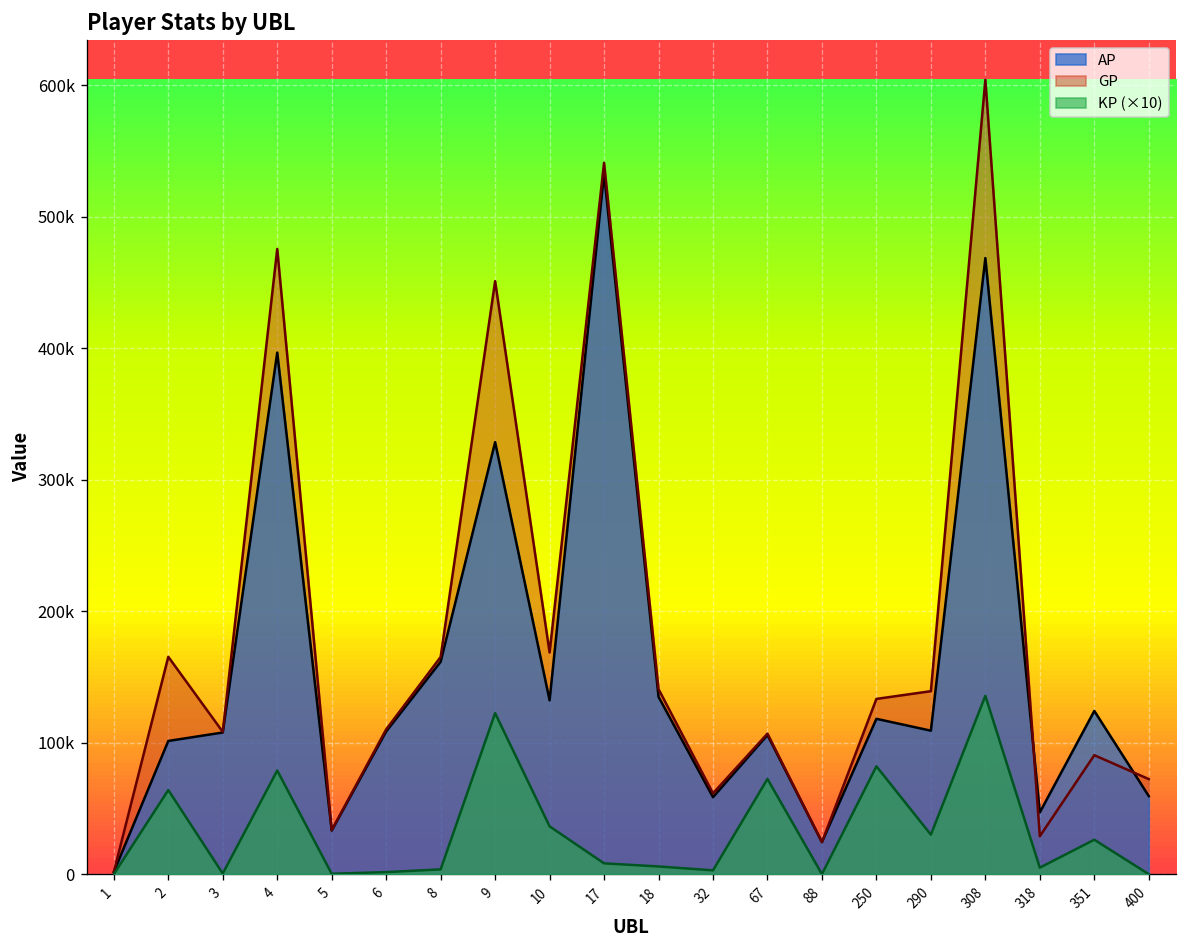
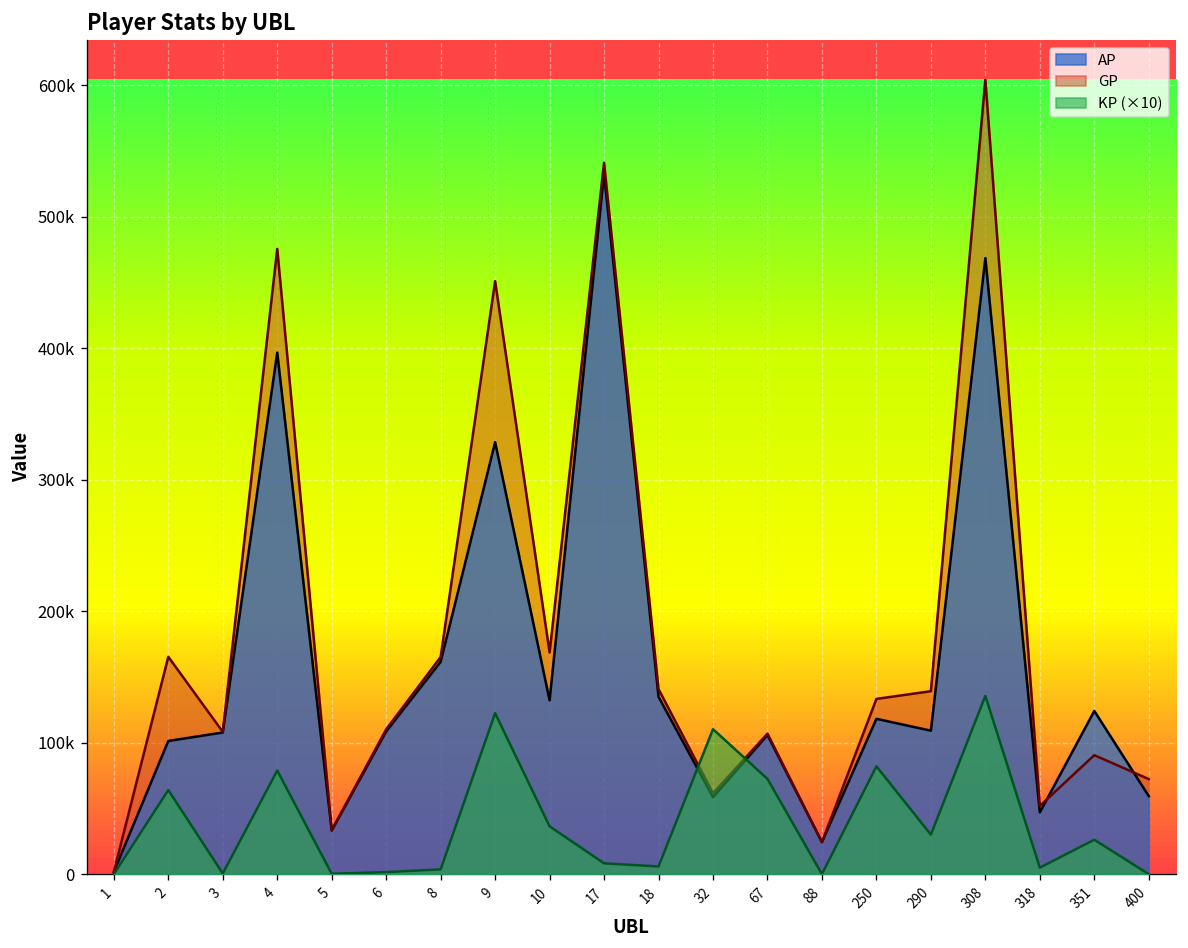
KP (×10), 32: 3000 -> 110000
GP, 318: 29000 -> 52000
